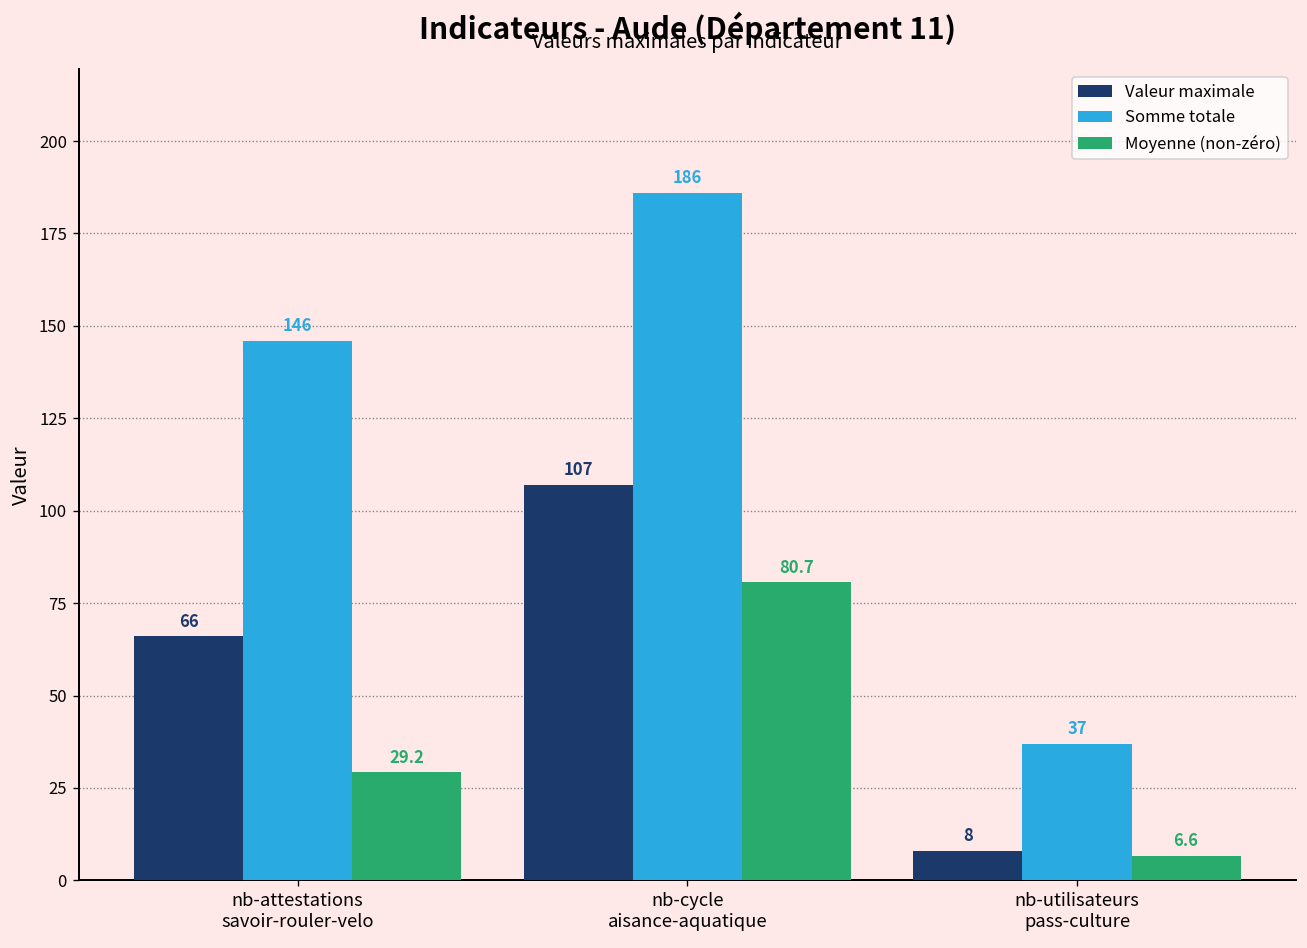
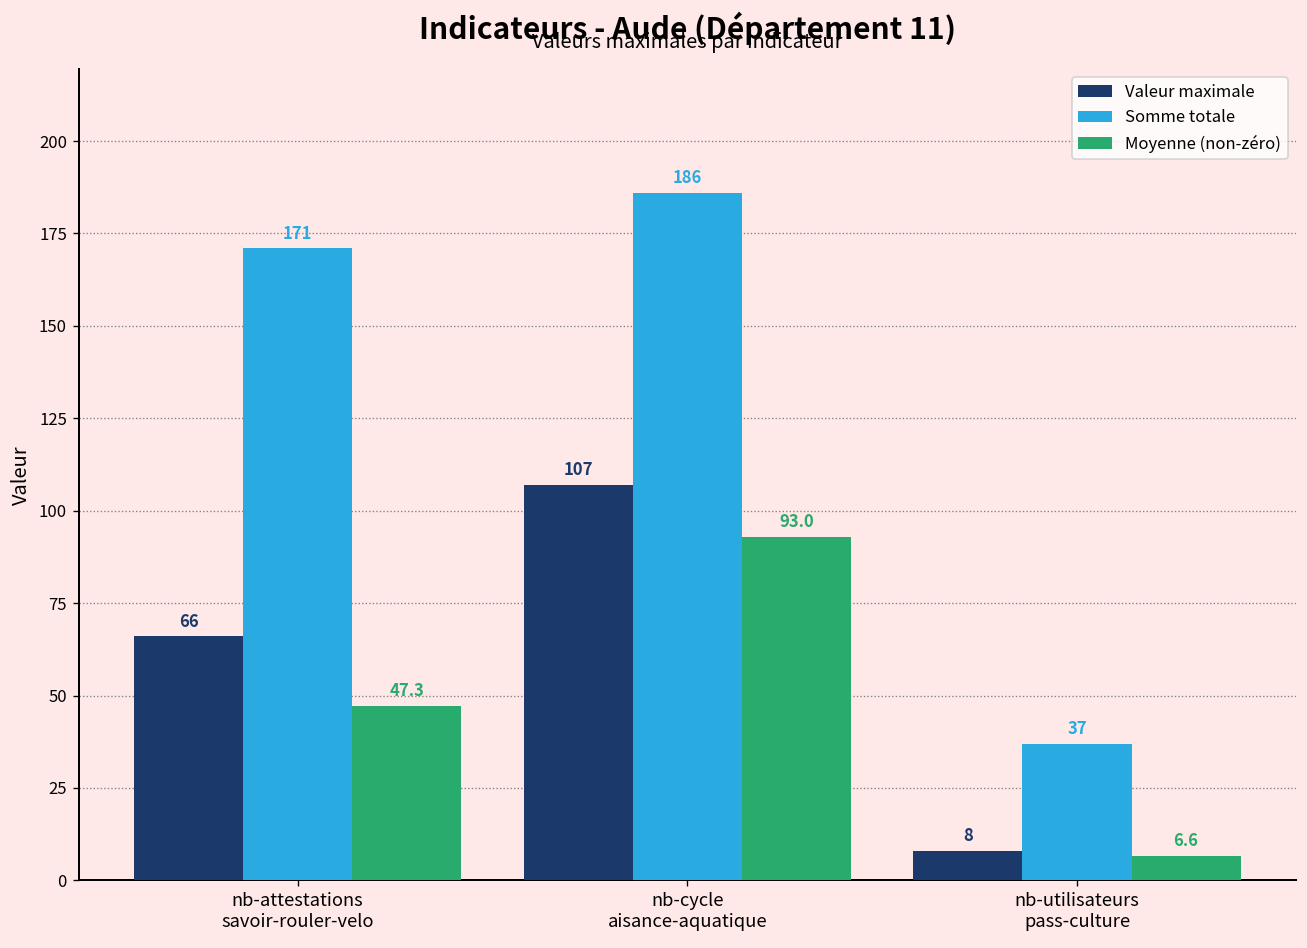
Somme totale, nb-attestations savoir-rouler-velo: 146 -> 171
Moyenne (non-zéro), nb-attestations savoir-rouler-velo: 29.2 -> 47.3
Moyenne (non-zéro), nb-cycle aisance-aquatique: 80.7 -> 93.0
